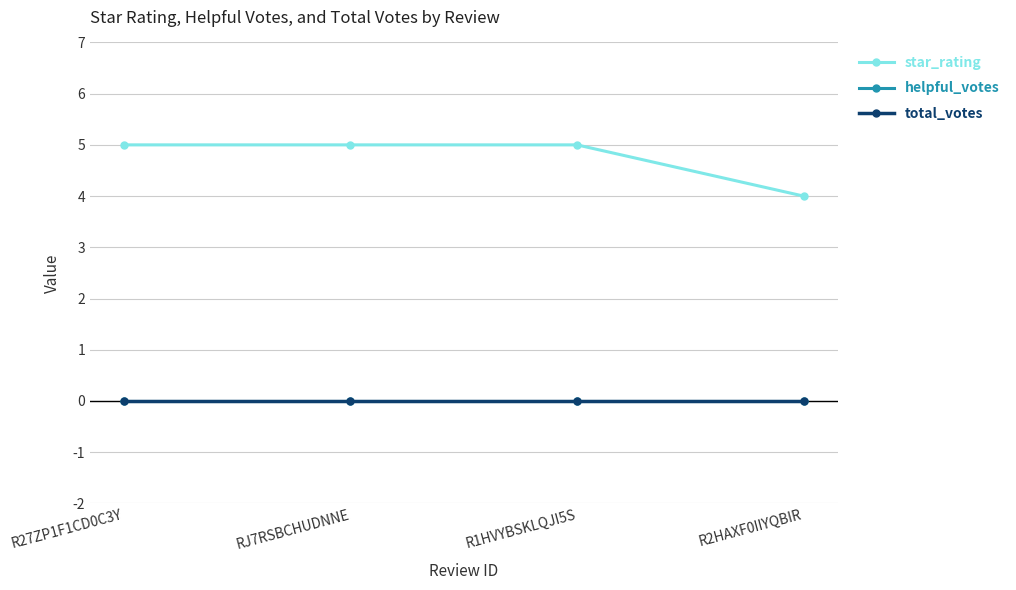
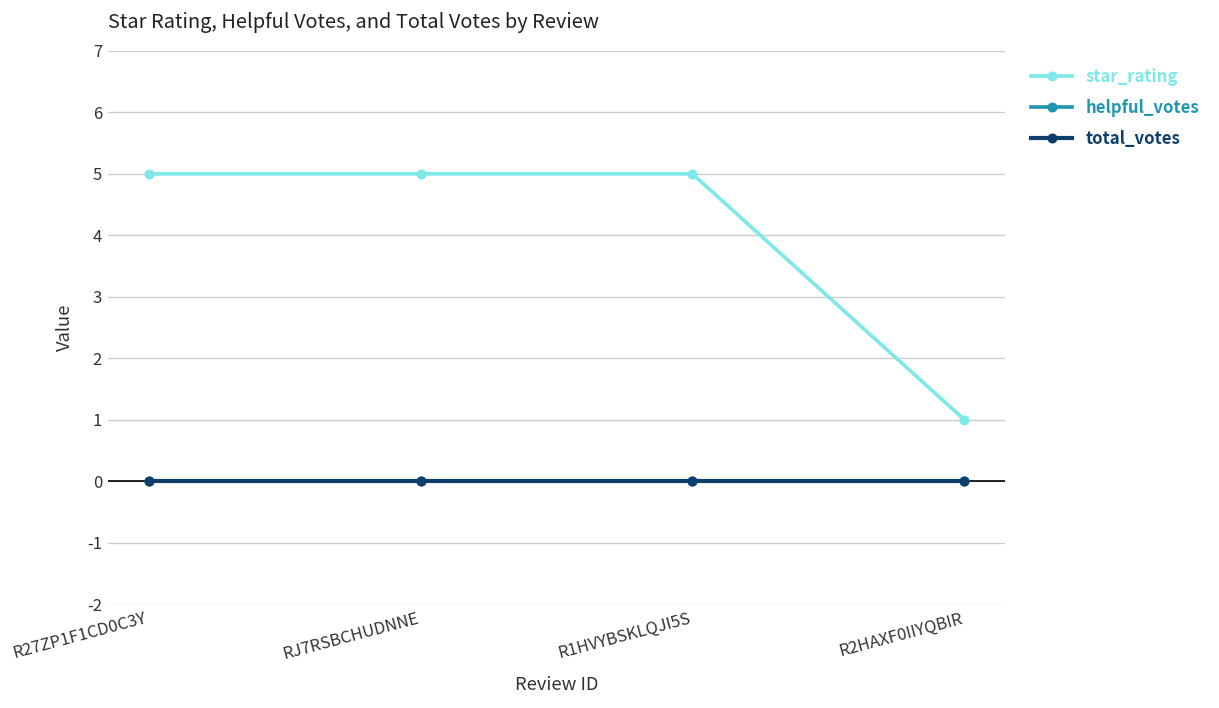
star_rating, R2HAXF0IIYQBIR: 4 -> 1
